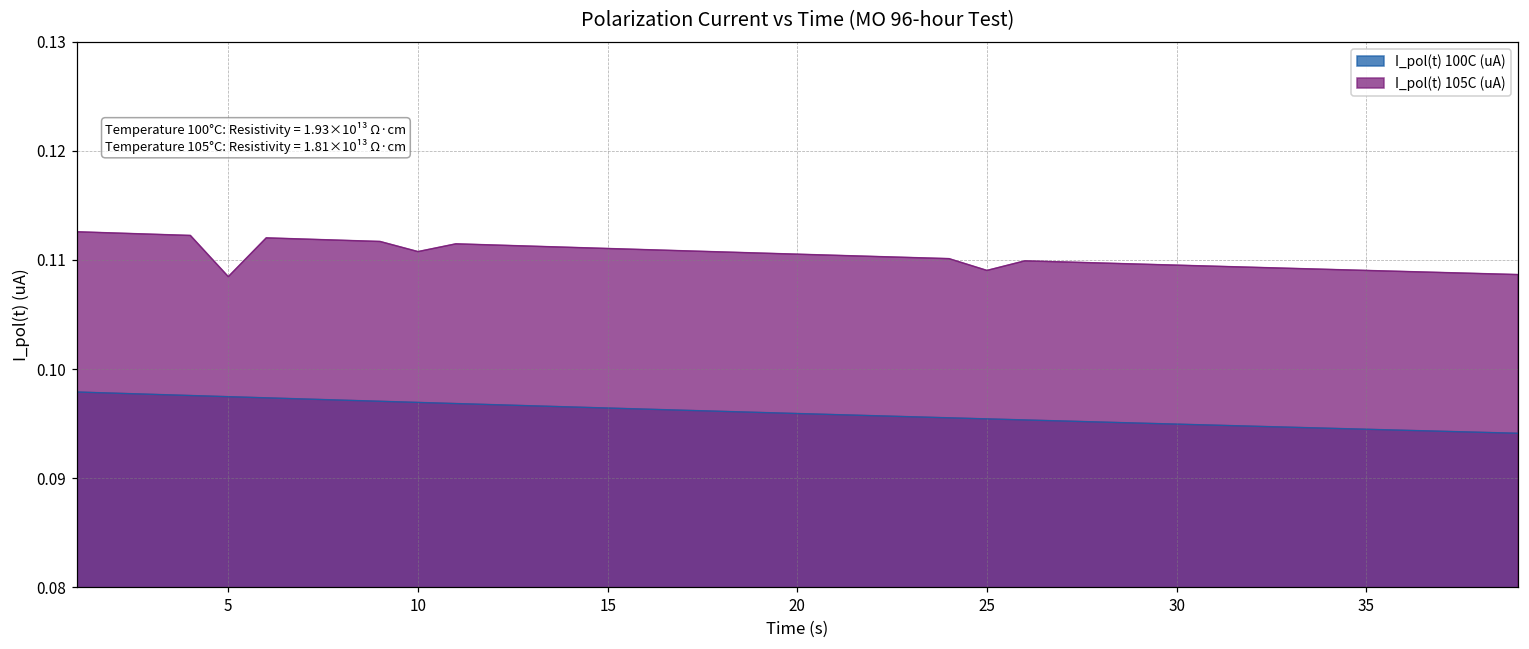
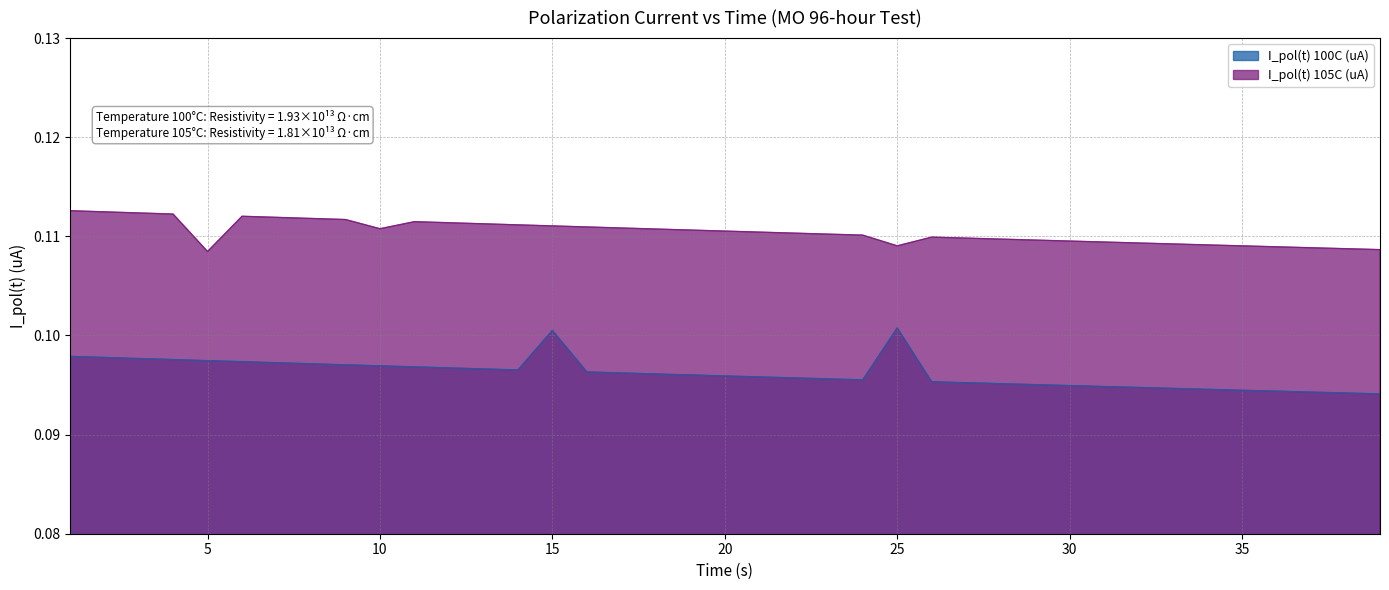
I_pol(t) 100C (uA), 15: 0.096 -> 0.101
I_pol(t) 100C (uA), 25: 0.095 -> 0.101
